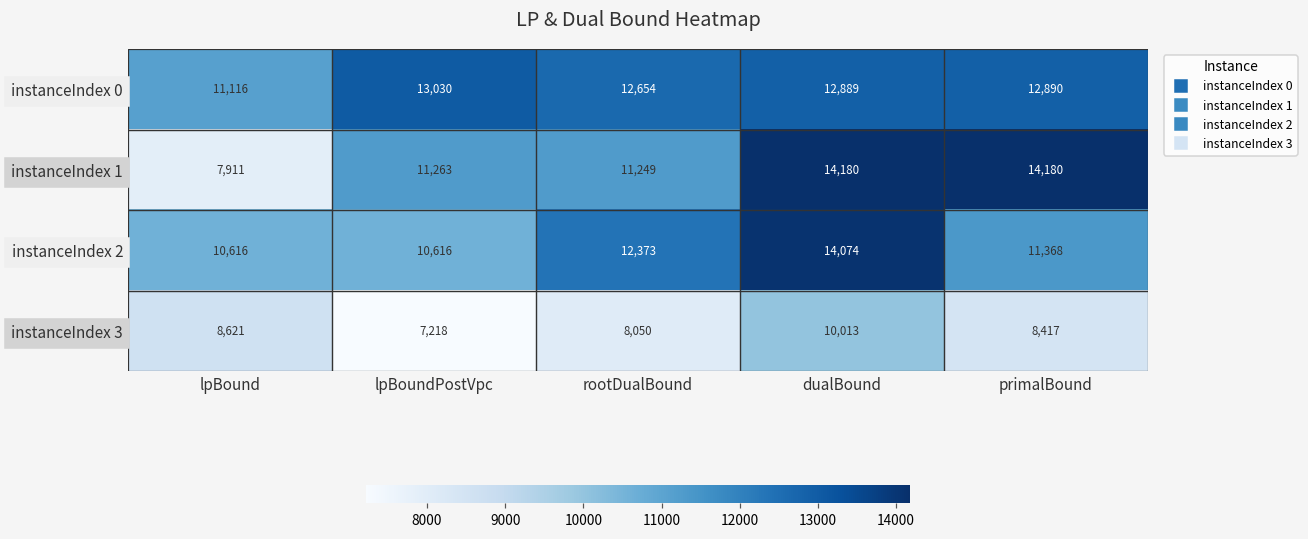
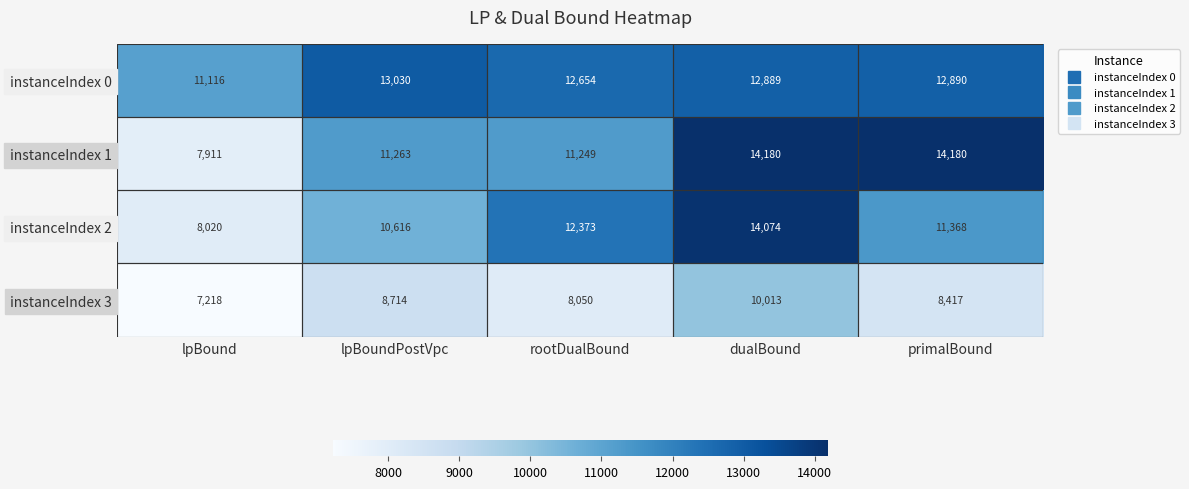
instanceIndex 2, lpBound: 10,616 -> 8,020
instanceIndex 3, lpBound: 8,621 -> 7,218
instanceIndex 3, lpBoundPostVpc: 7,218 -> 8,714
